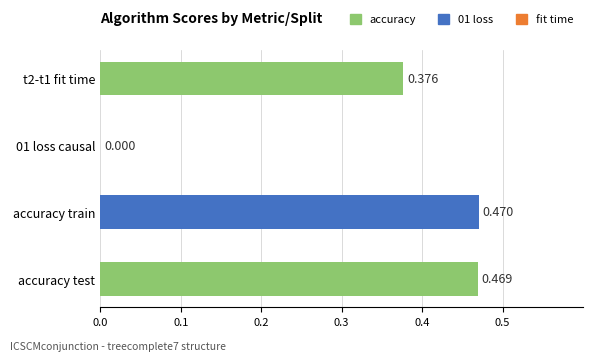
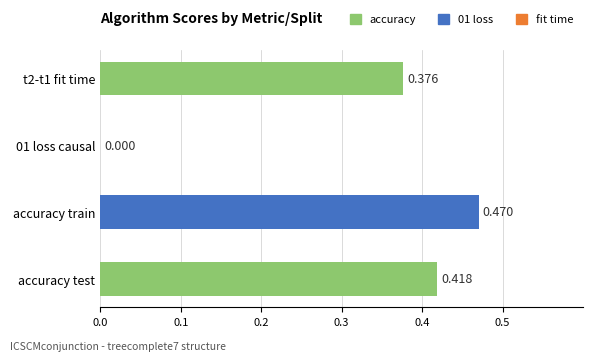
accuracy test: 0.469 -> 0.418
